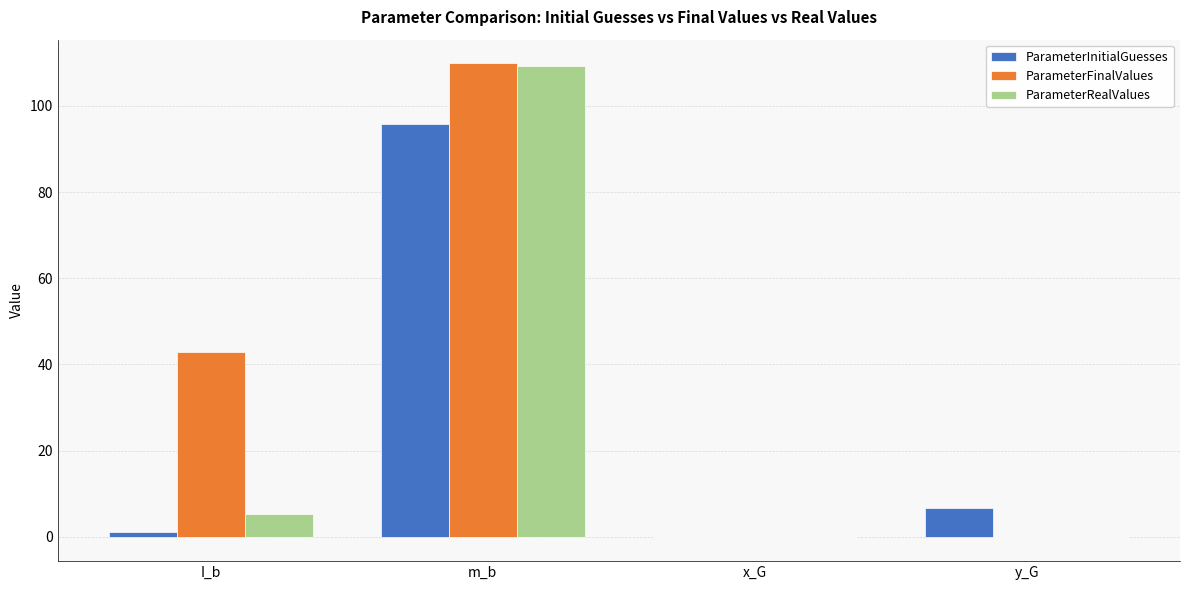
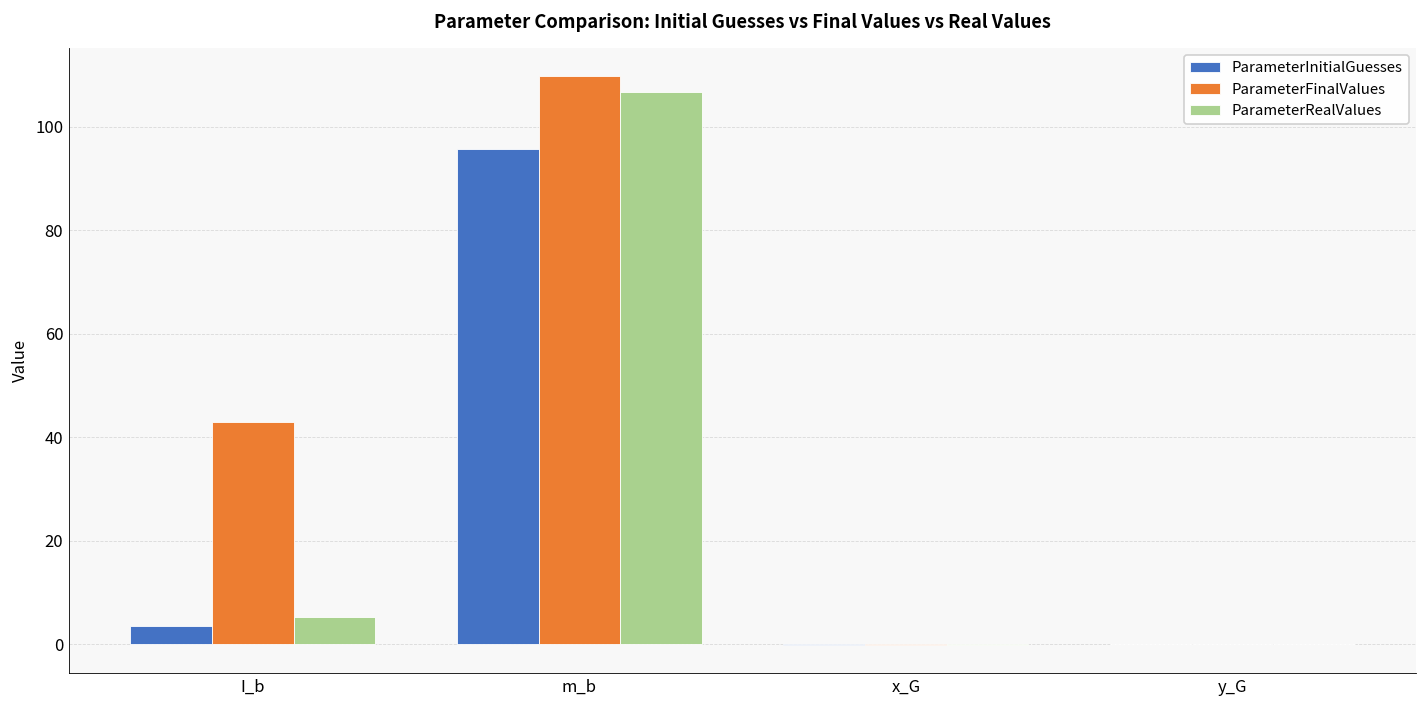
ParameterInitialGuesses, I_b: 1 -> 4
ParameterRealValues, m_b: 109 -> 107
ParameterInitialGuesses, y_G: 7 -> 0
